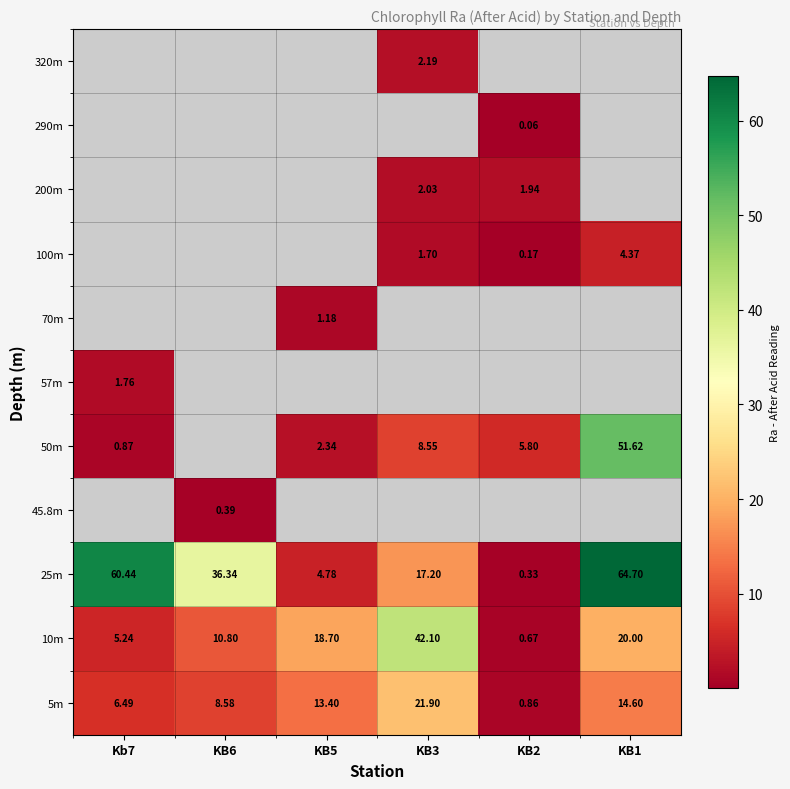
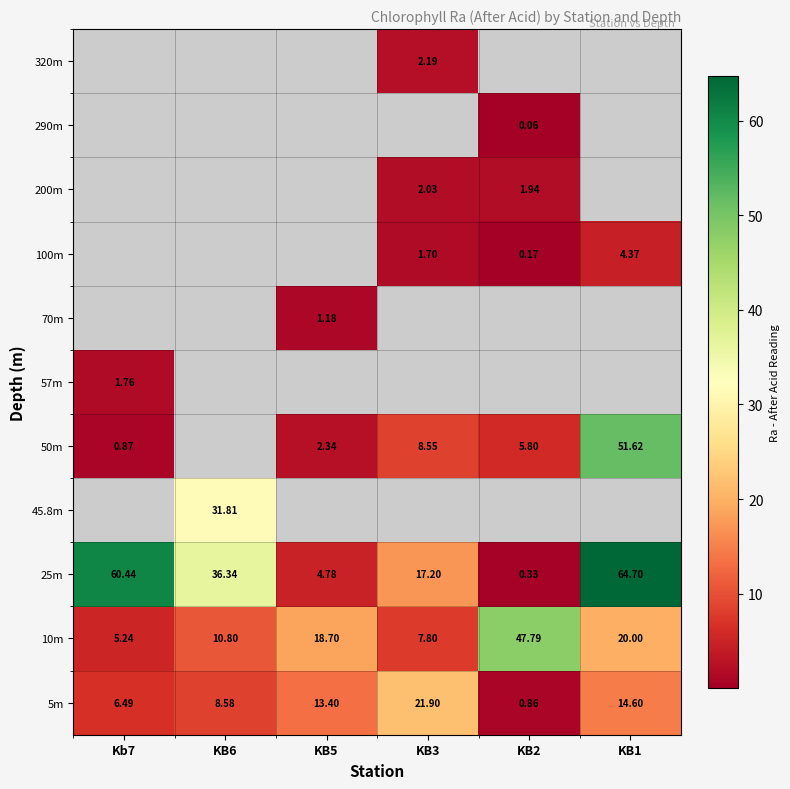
45.8m, KB6: 0.39 -> 31.81
10m, KB3: 42.10 -> 7.80
10m, KB2: 0.67 -> 47.79
